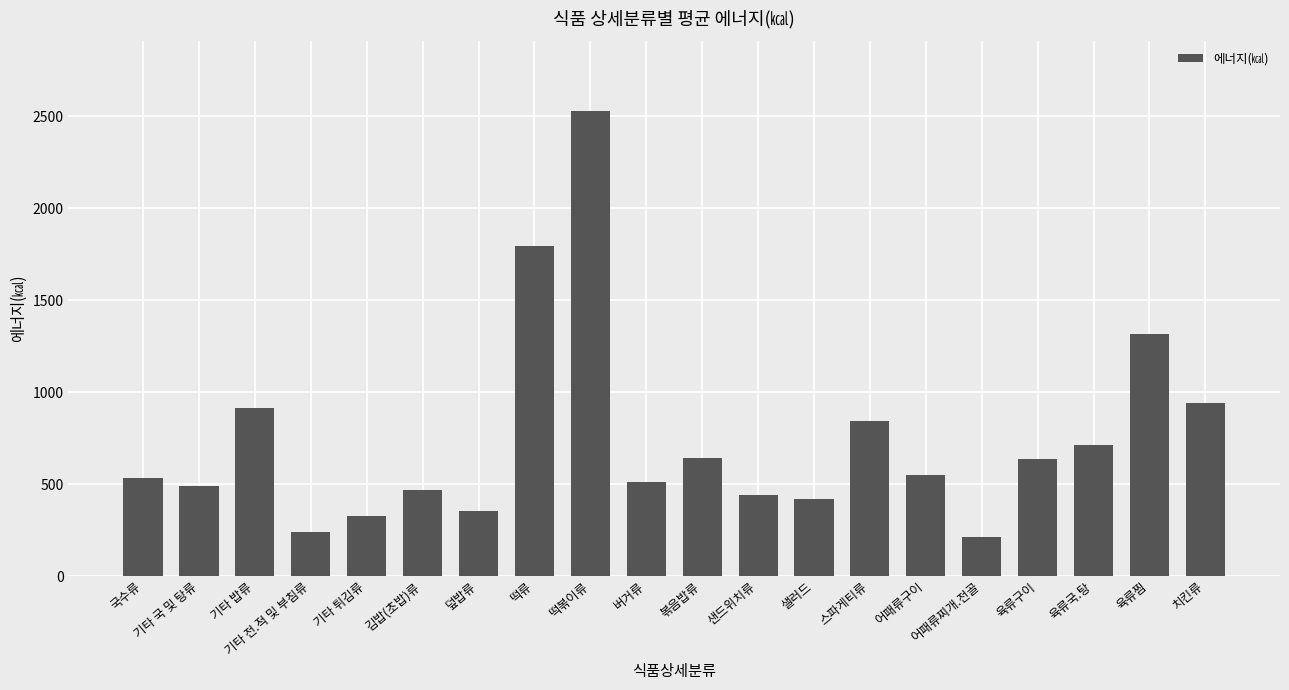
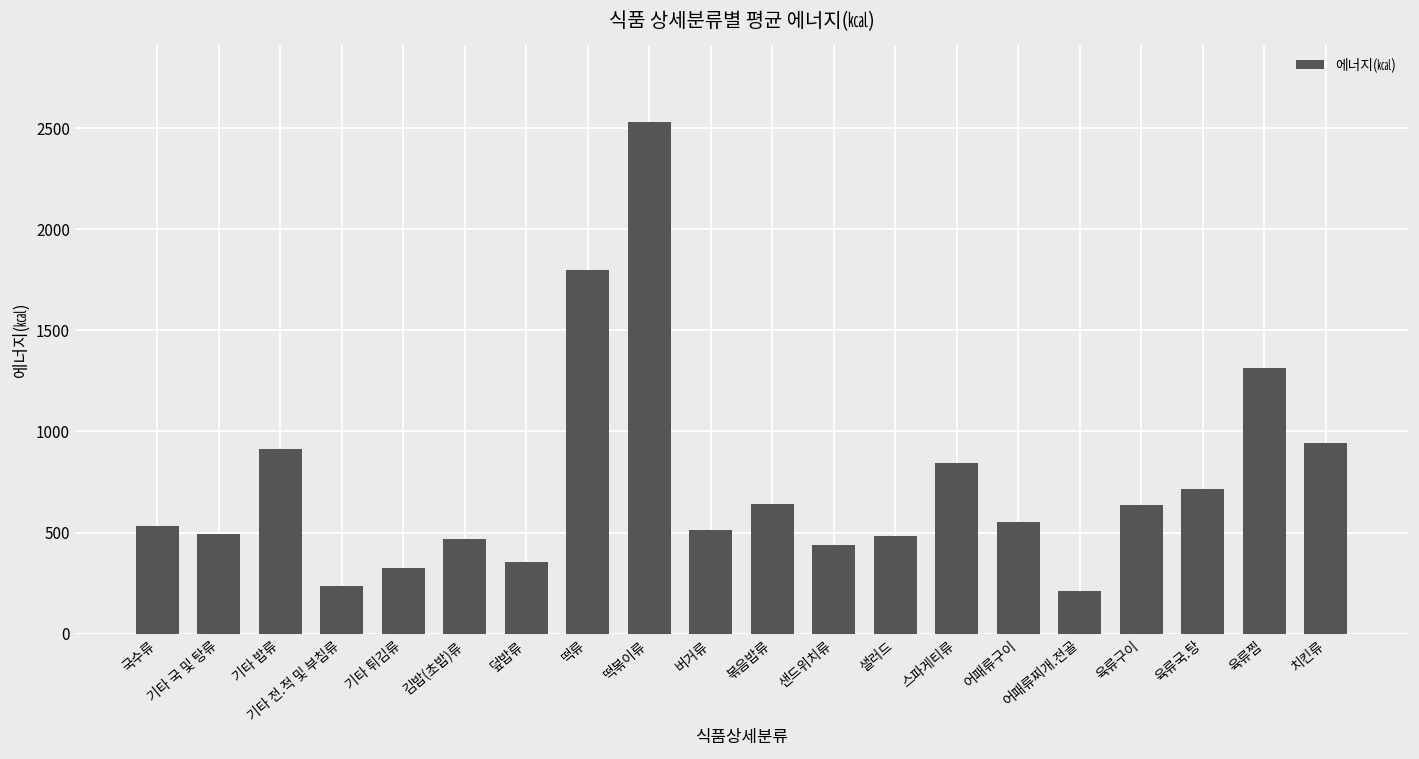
샐러드: 420 -> 480
